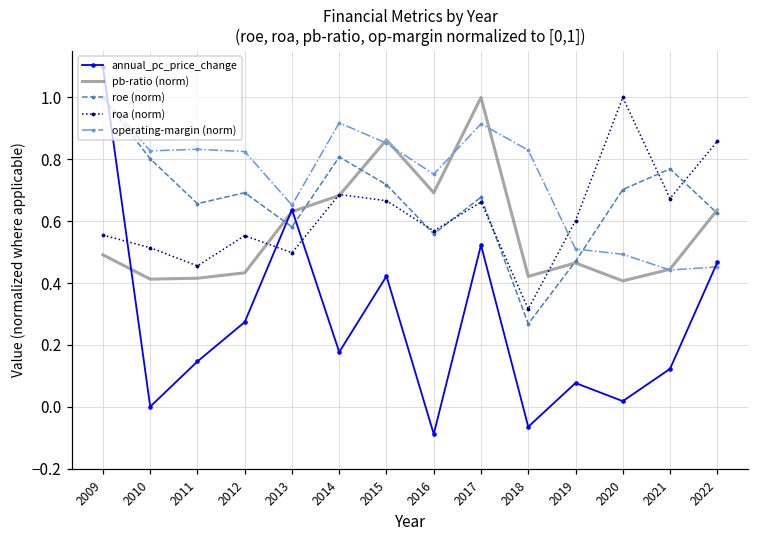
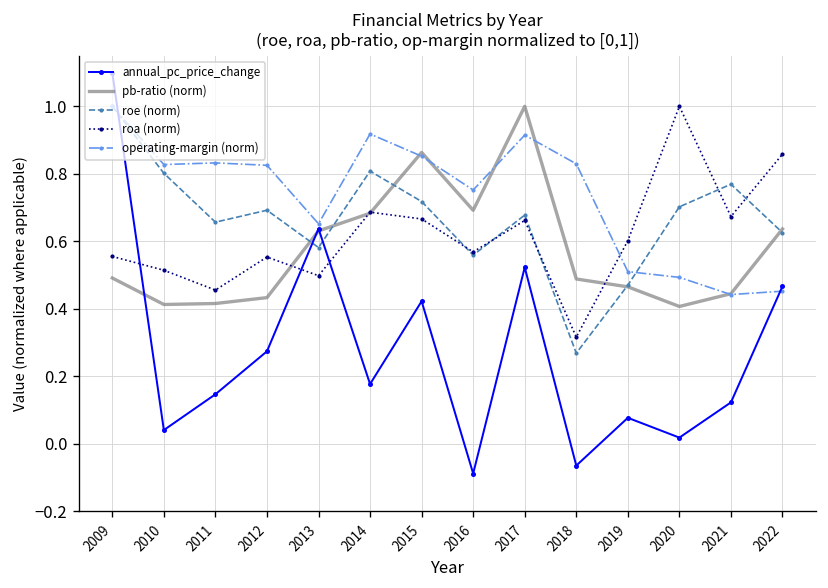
annual_pc_price_change, 2010: 0.00 -> 0.04
pb-ratio (norm), 2018: 0.42 -> 0.49
